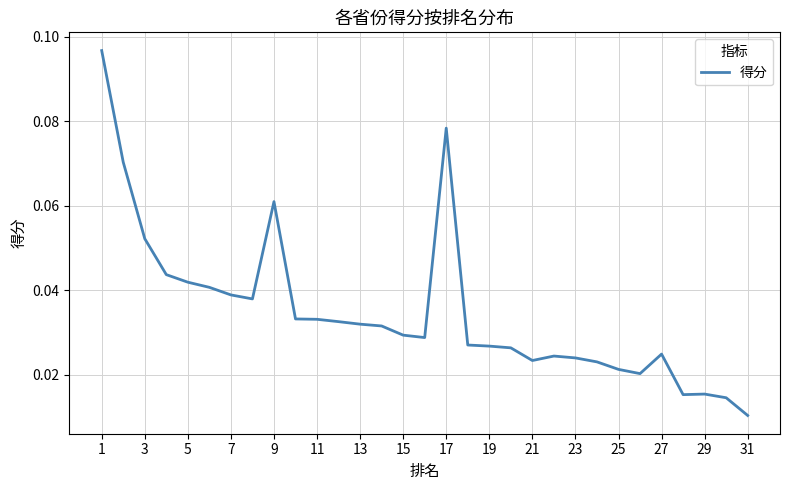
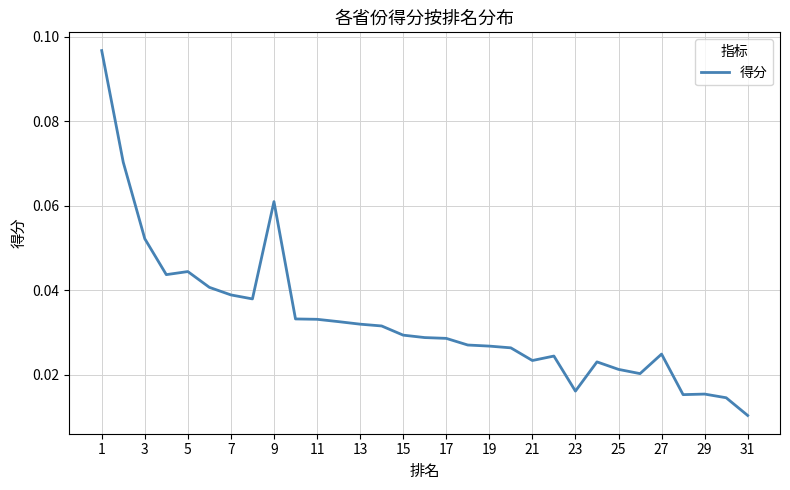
5: 0.042 -> 0.044
17: 0.078 -> 0.029
23: 0.024 -> 0.016
